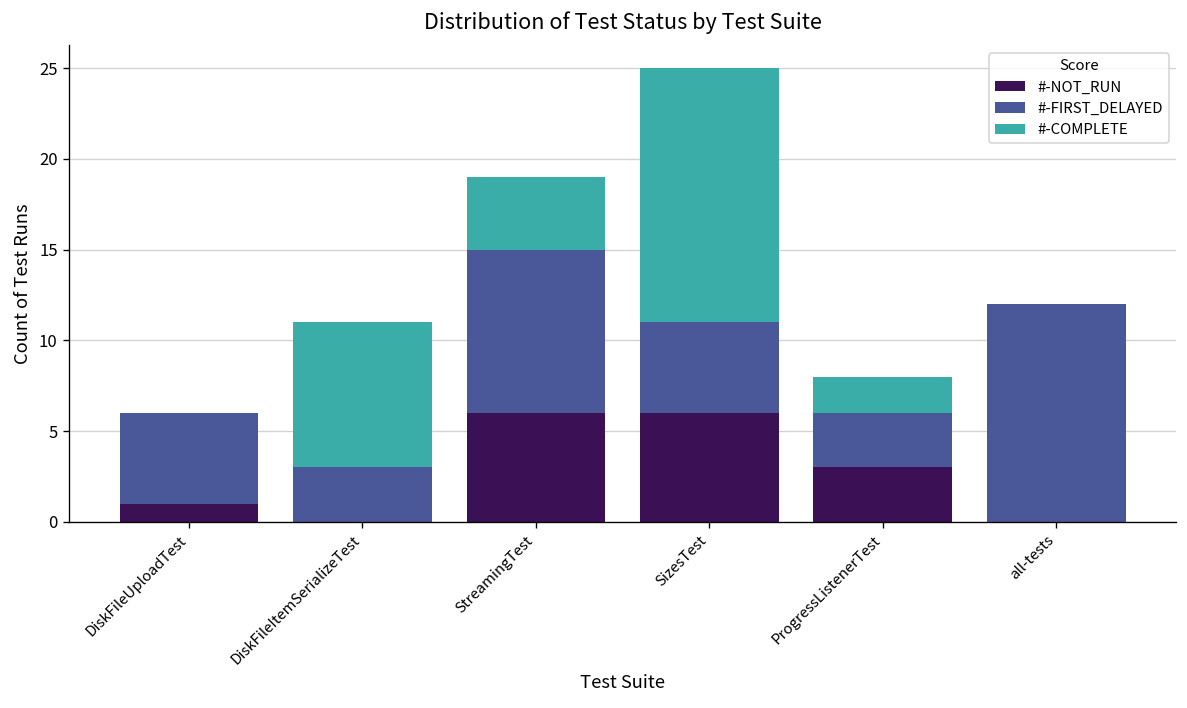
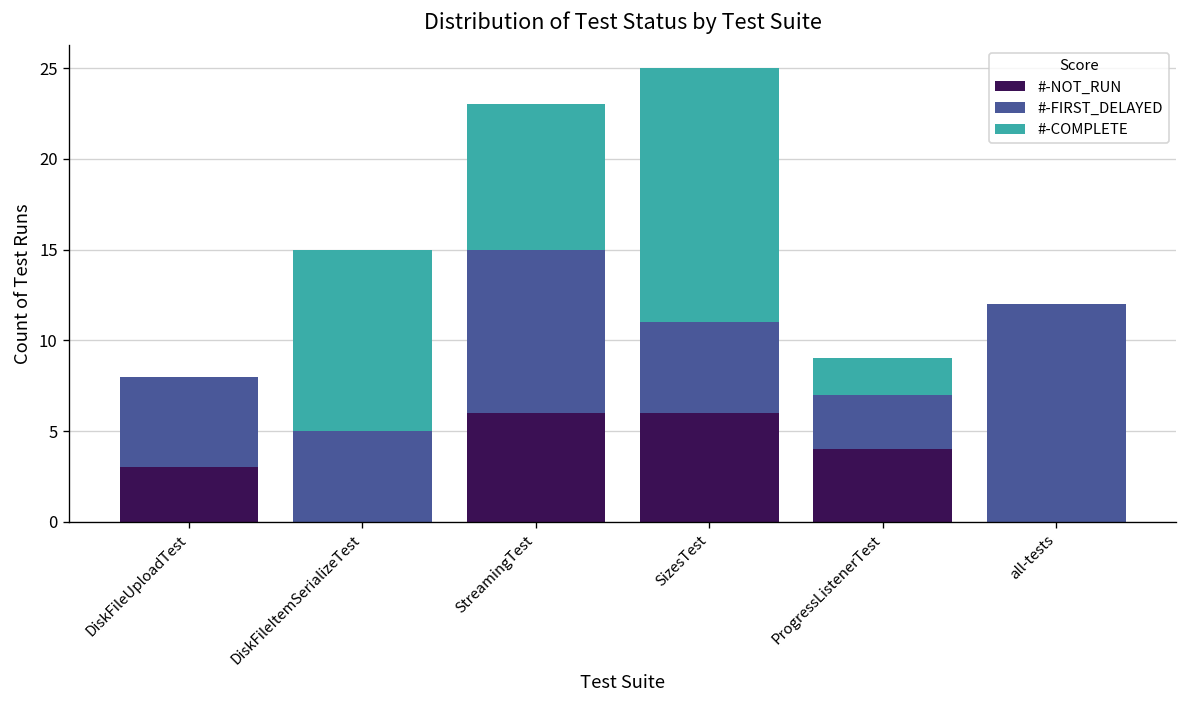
#-NOT_RUN, DiskFileUploadTest: 1 -> 3
#-FIRST_DELAYED, DiskFileItemSerializeTest: 3 -> 5
#-COMPLETE, DiskFileItemSerializeTest: 8 -> 10
#-COMPLETE, StreamingTest: 4 -> 8
#-NOT_RUN, ProgressListenerTest: 3 -> 4
